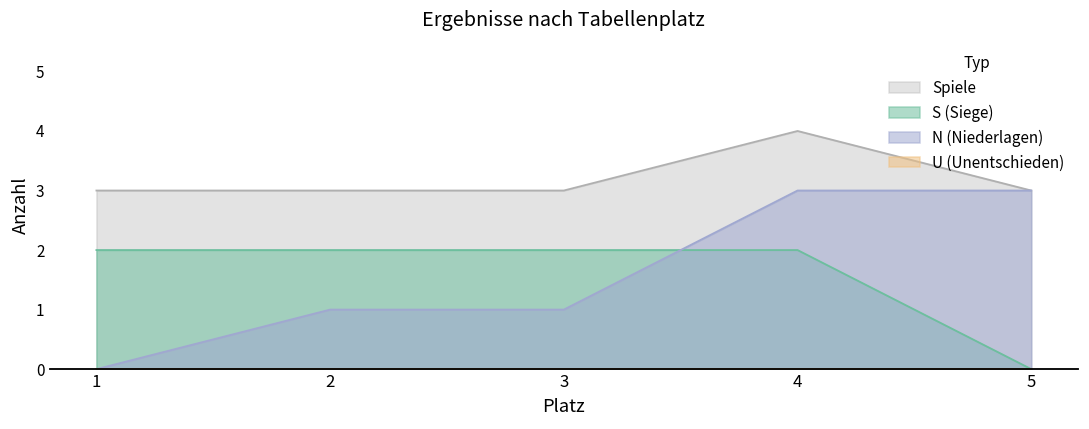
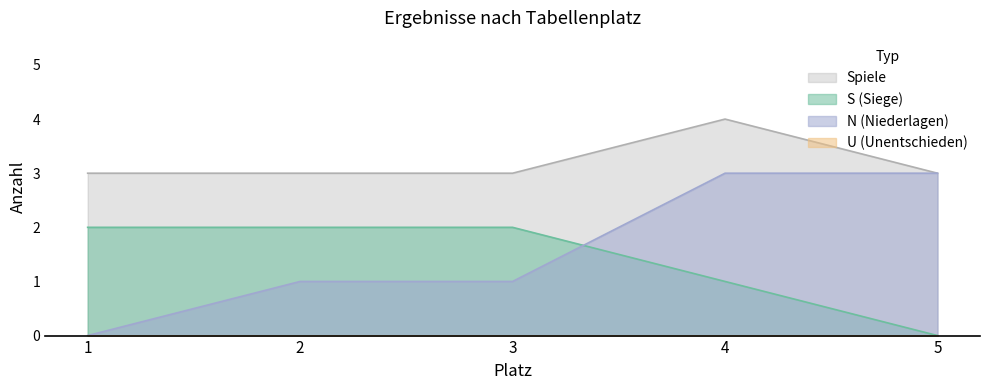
S (Siege), 4: 2 -> 1
